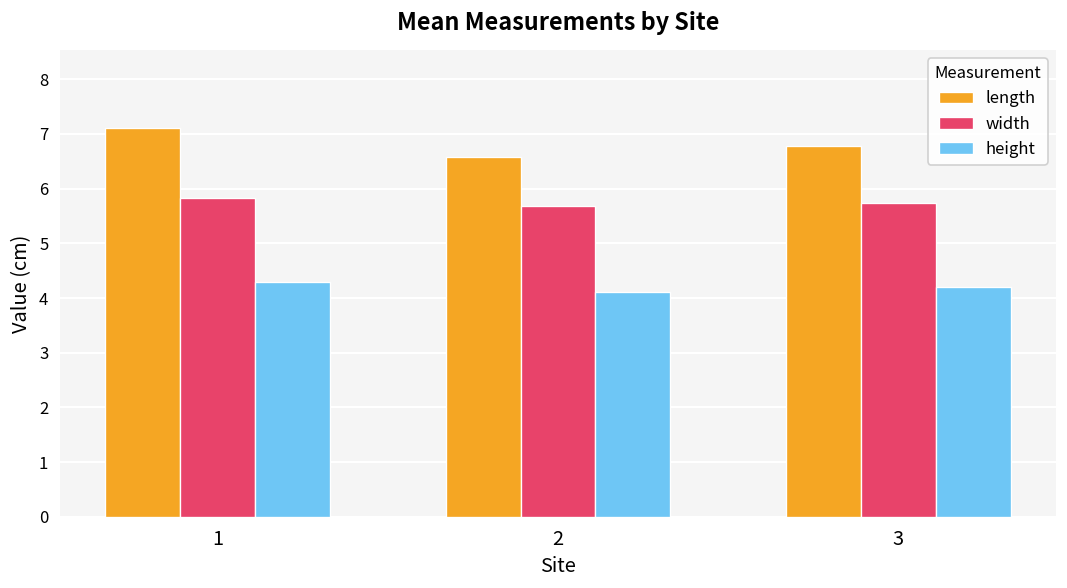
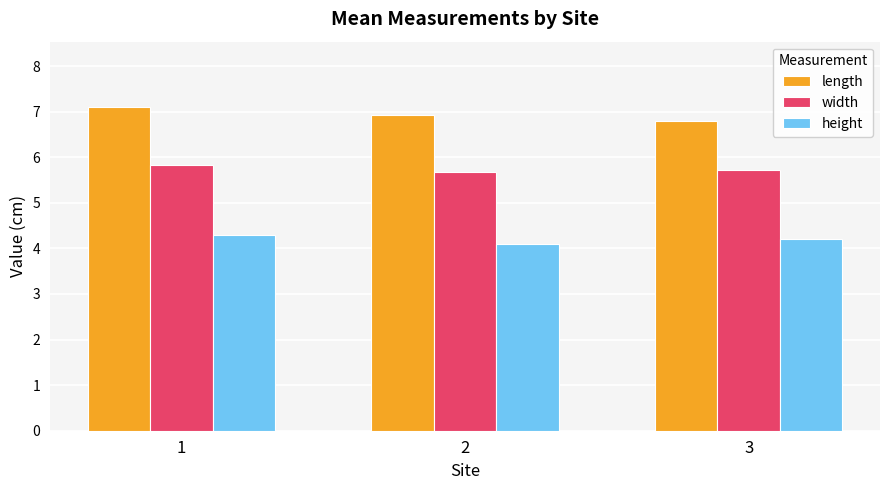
length, 2: 6.6 -> 6.9
